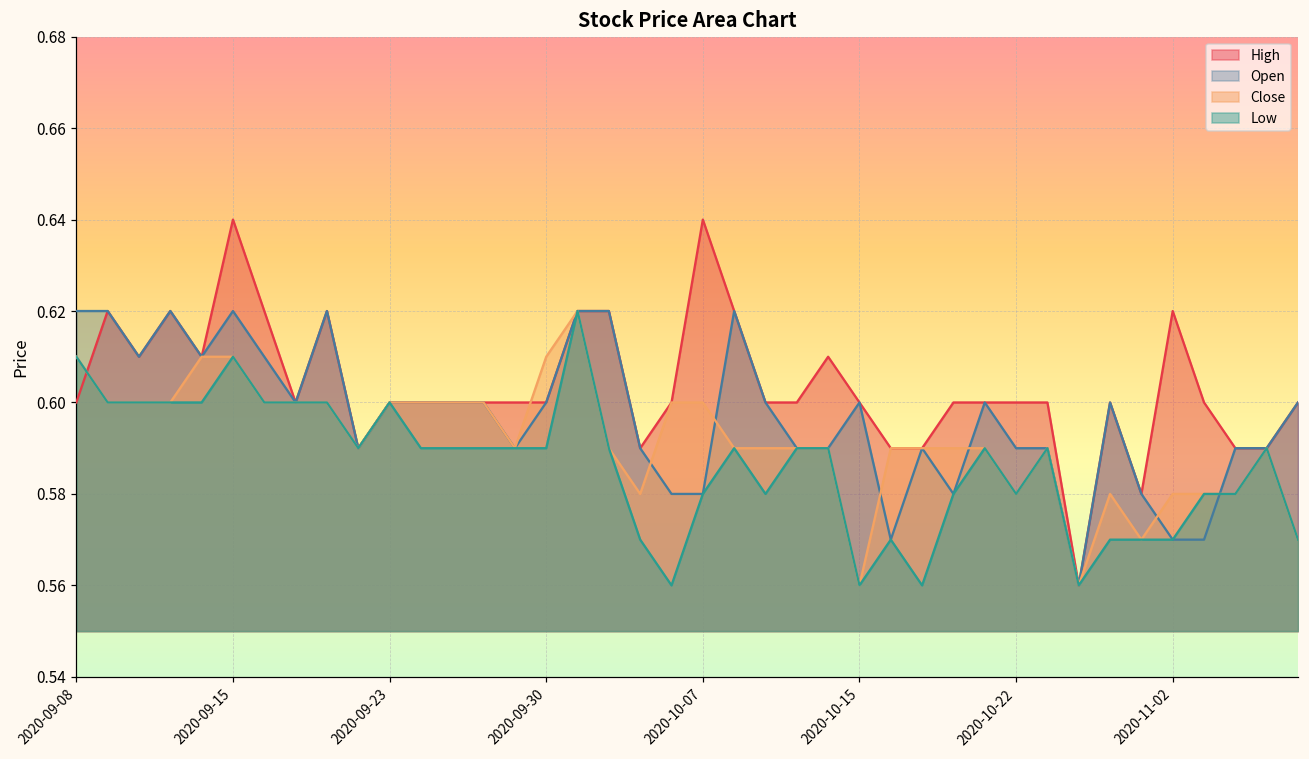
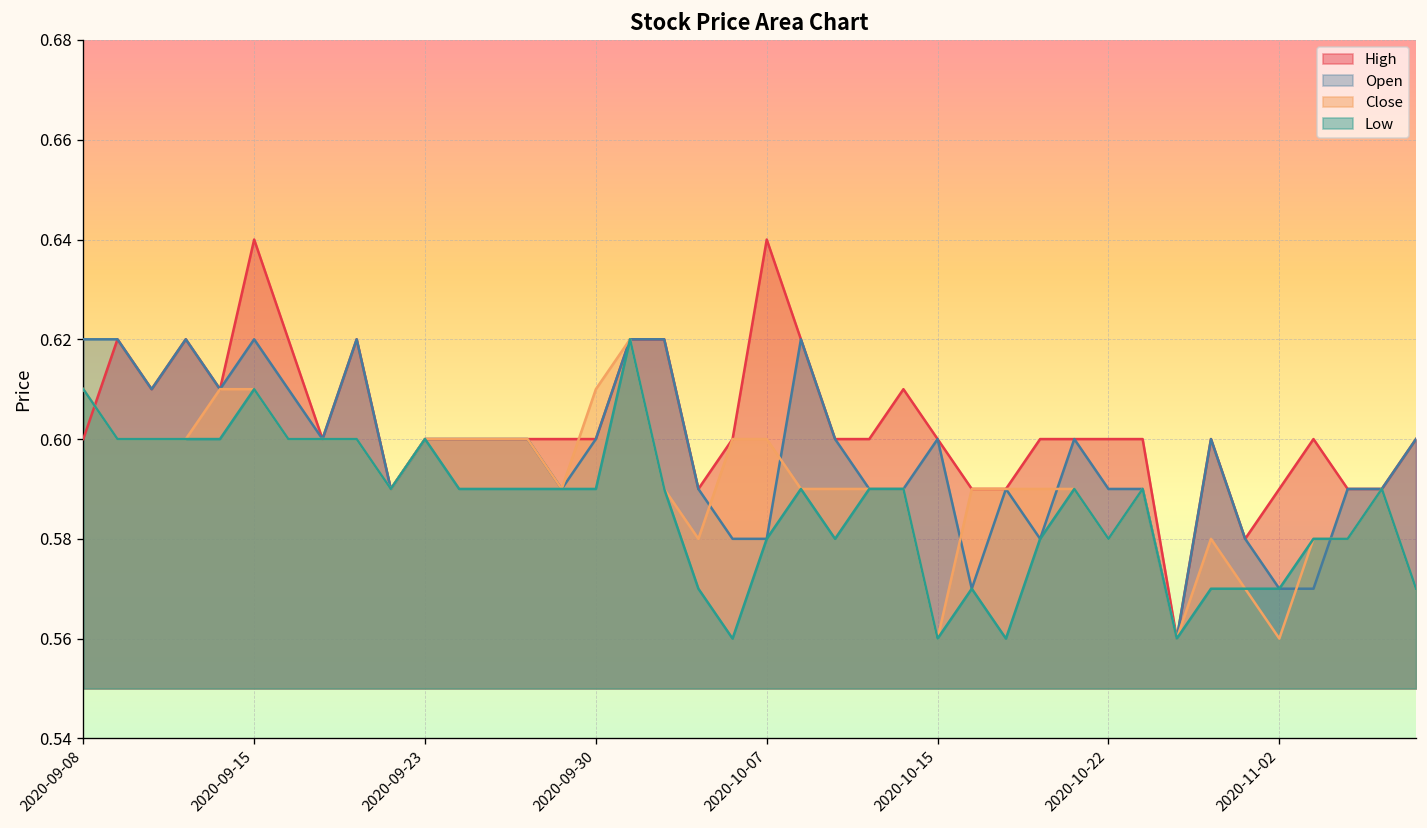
High, 2020-11-02: 0.62 -> 0.59
Close, 2020-11-02: 0.58 -> 0.56
